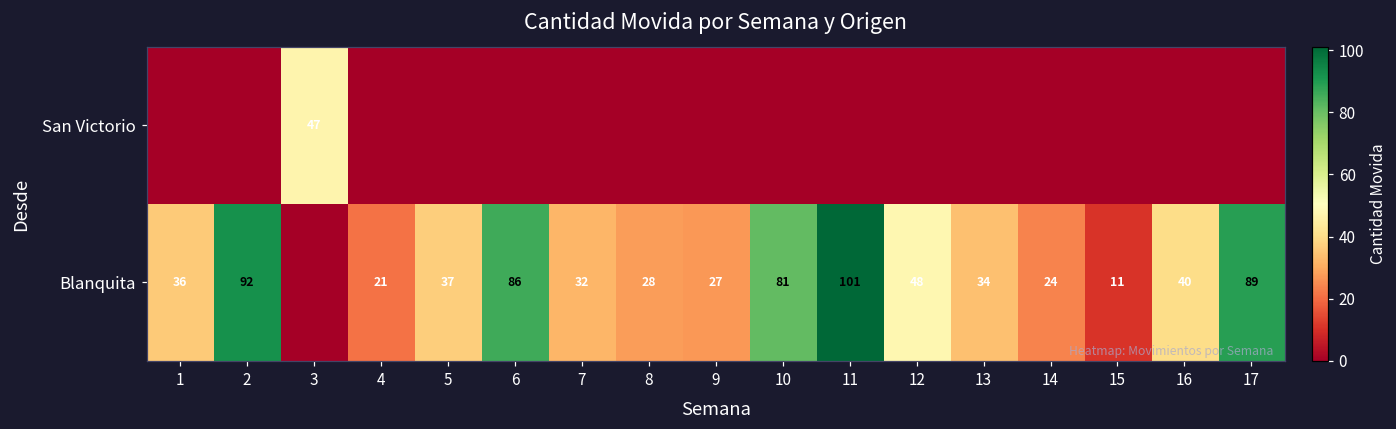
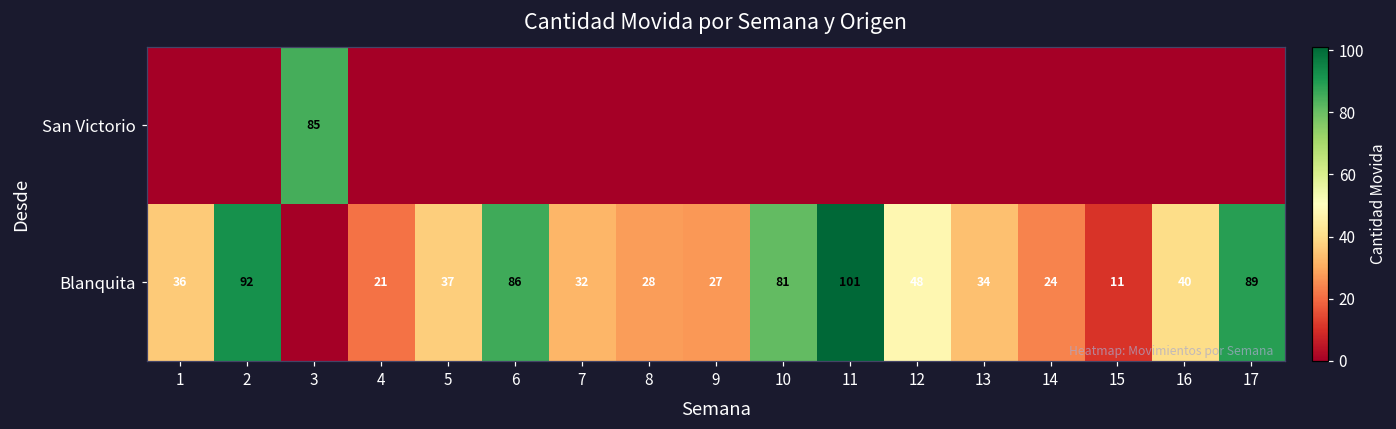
San Victorio, 3: 47 -> 85
